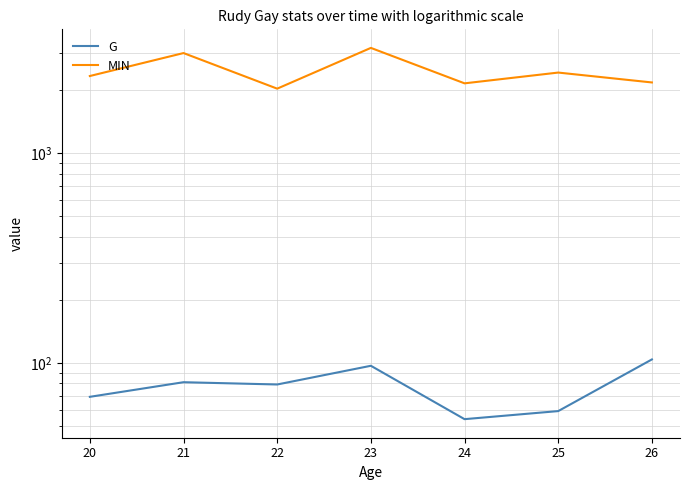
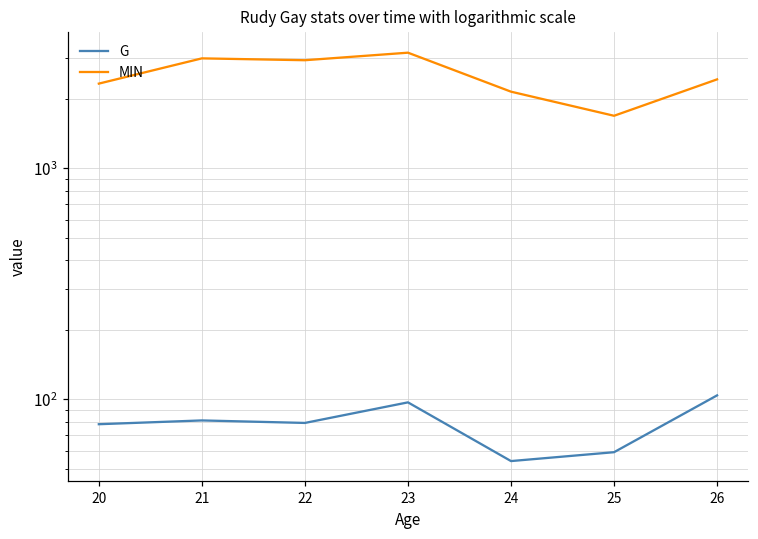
G, 20: 69 -> 78
MIN, 22: 2000 -> 2900
MIN, 25: 2400 -> 1700
MIN, 26: 2200 -> 2400
